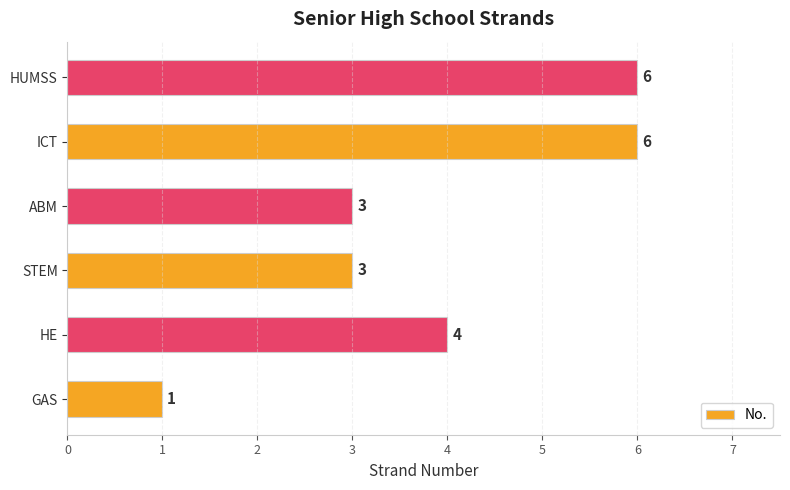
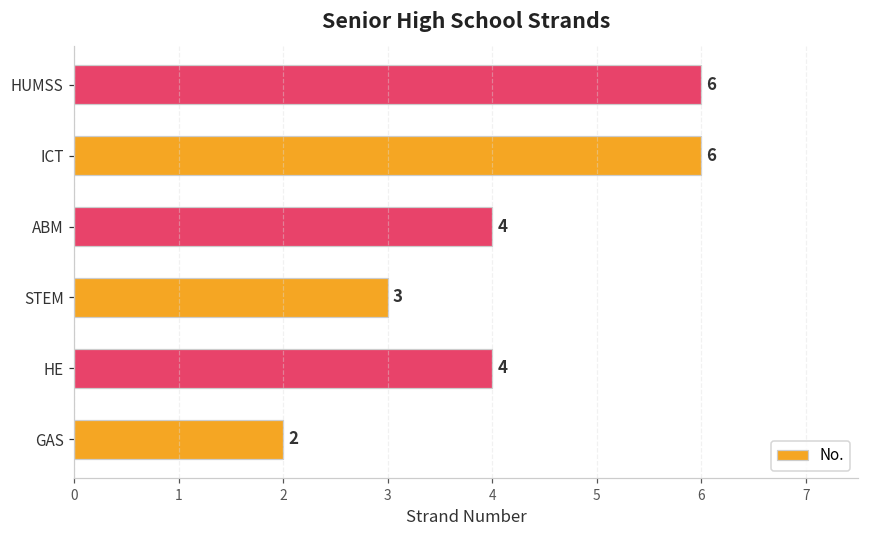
ABM: 3 -> 4
GAS: 1 -> 2
